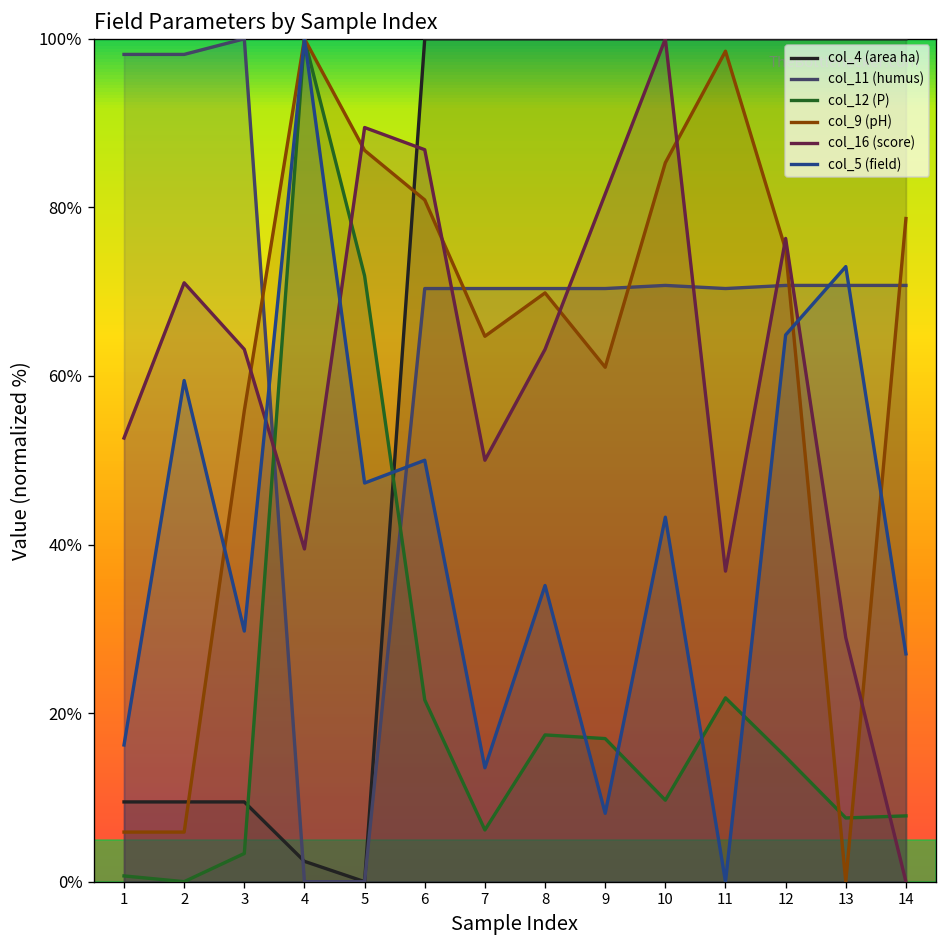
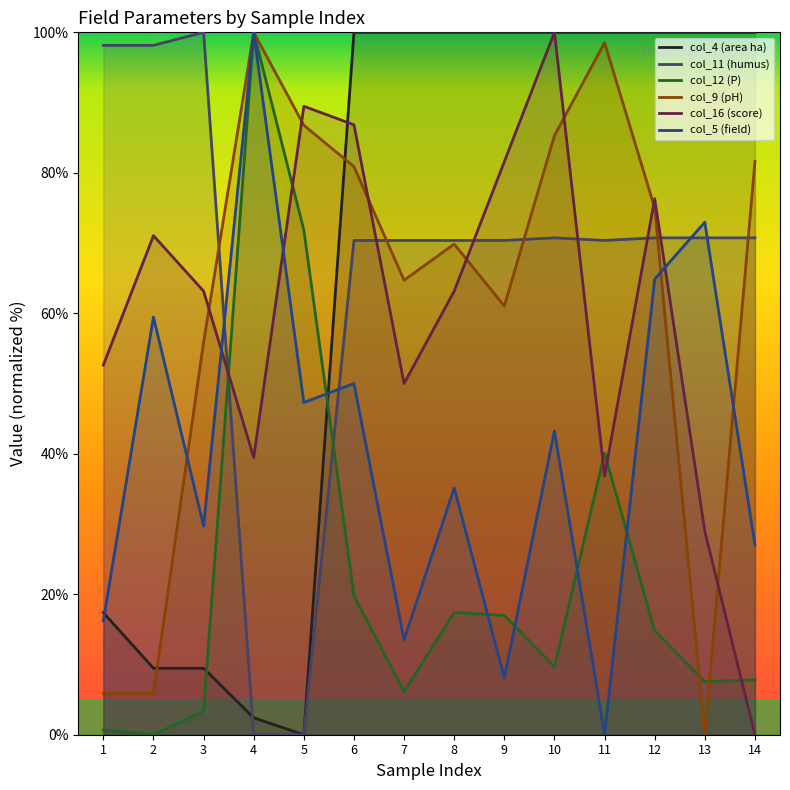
col_4 (area ha), 1: 9% -> 17%
col_12 (P), 6: 22% -> 20%
col_12 (P), 11: 22% -> 40%
col_9 (pH), 14: 79% -> 82%
